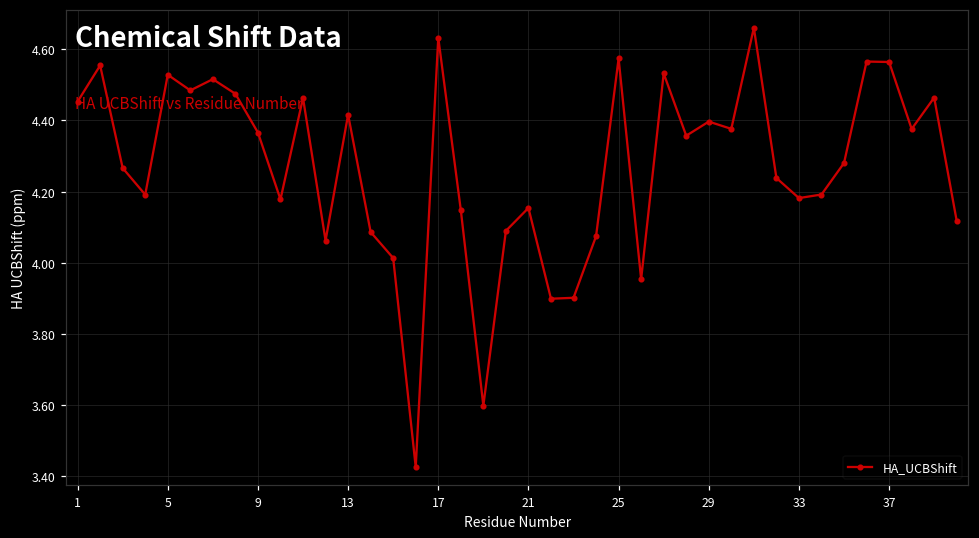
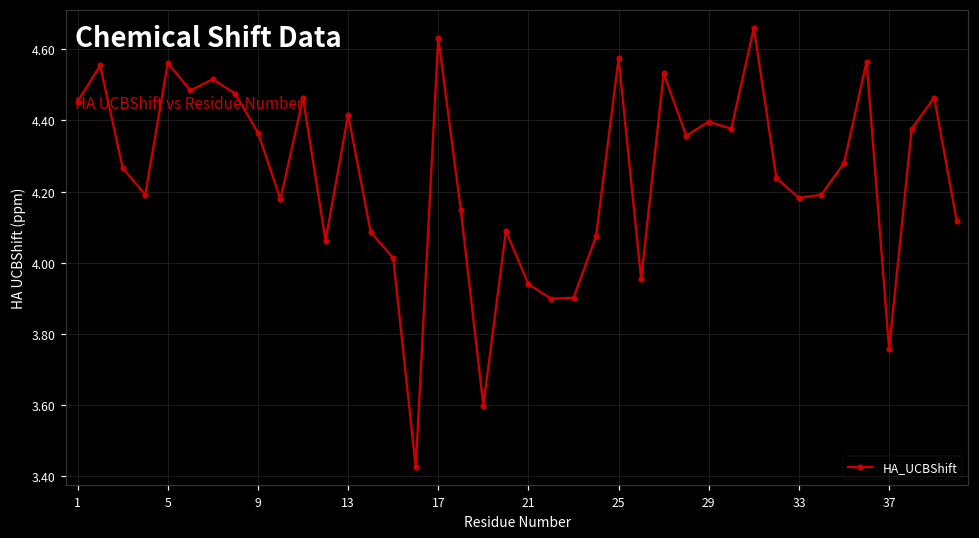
5: 4.53 -> 4.56
21: 4.15 -> 3.94
37: 4.56 -> 3.76
